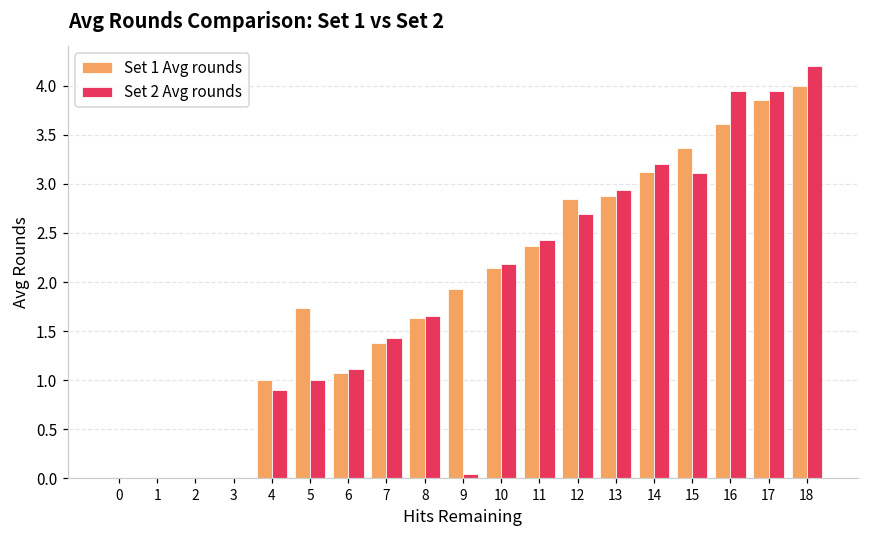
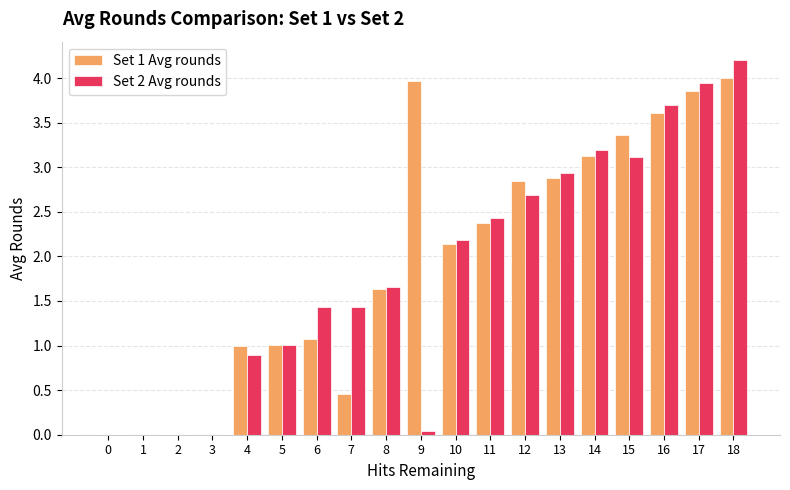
Set 1 Avg rounds, 5: 1.7 -> 1.0
Set 2 Avg rounds, 6: 1.1 -> 1.4
Set 1 Avg rounds, 7: 1.4 -> 0.5
Set 1 Avg rounds, 9: 1.9 -> 4.0
Set 2 Avg rounds, 16: 3.9 -> 3.7
